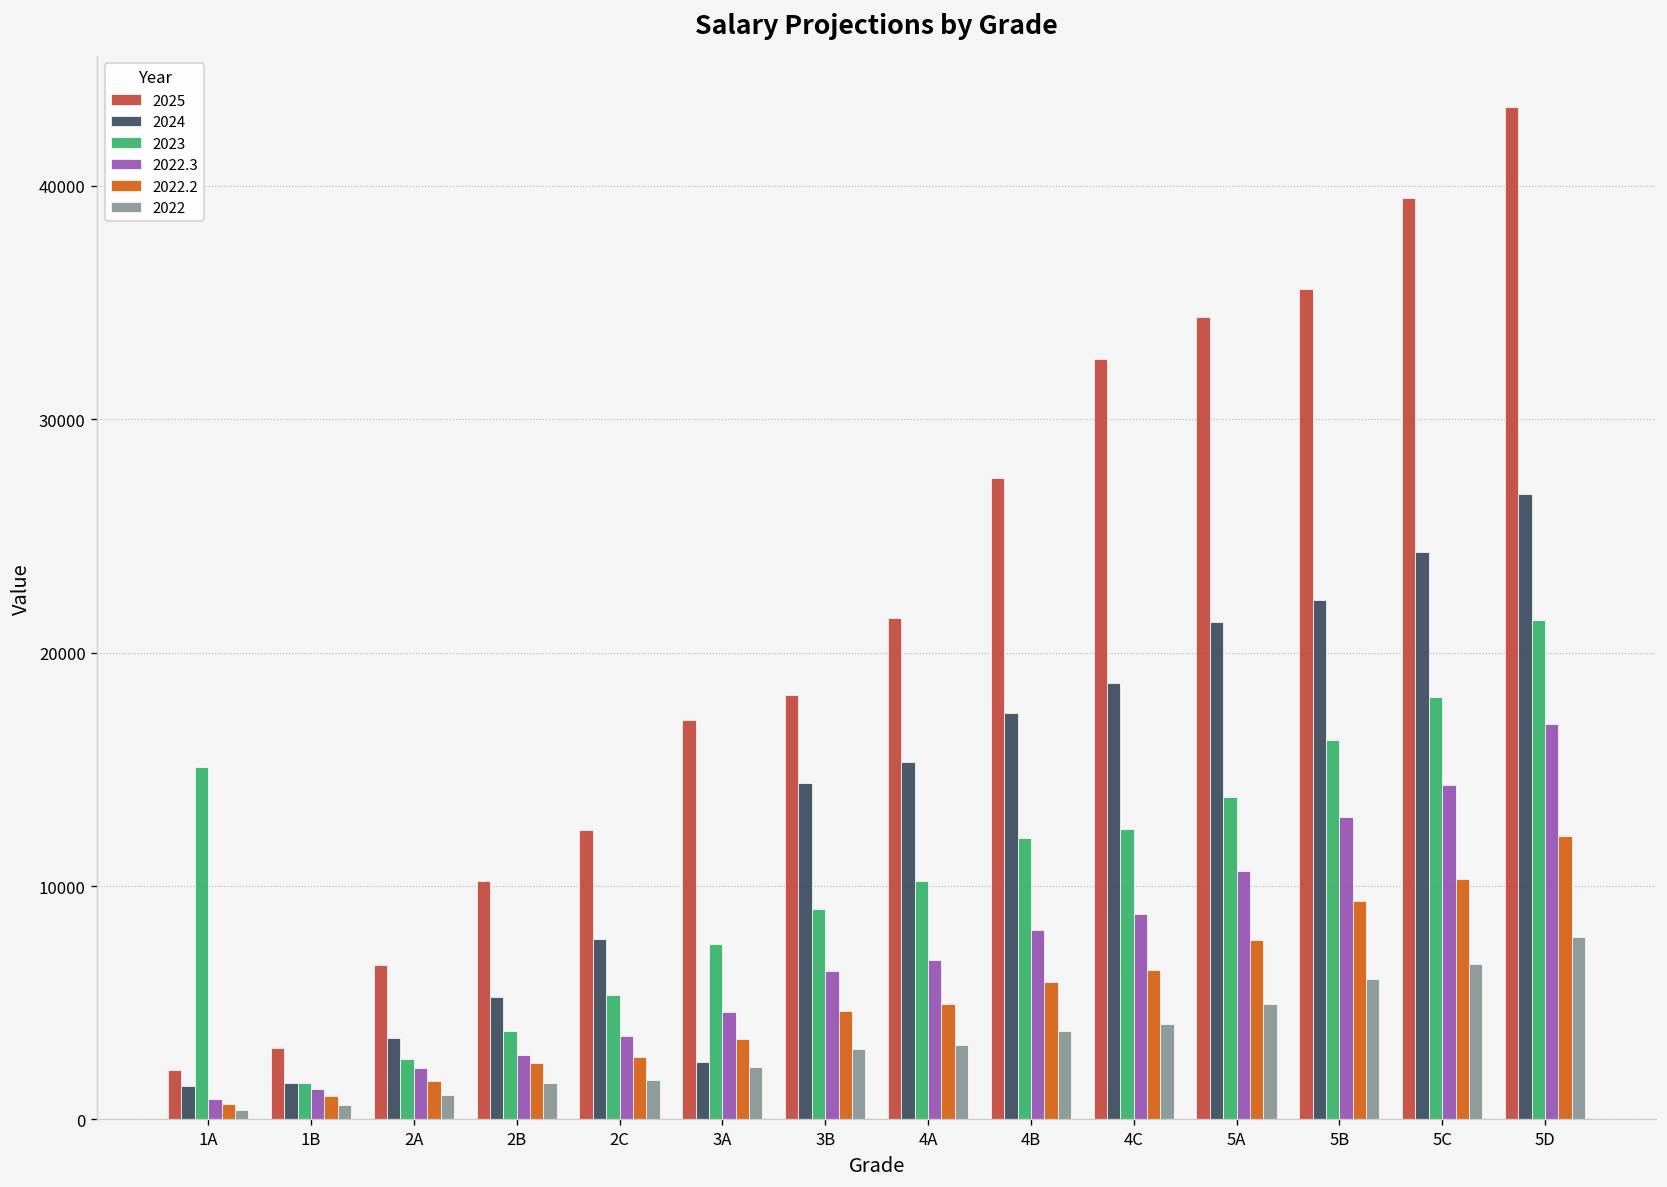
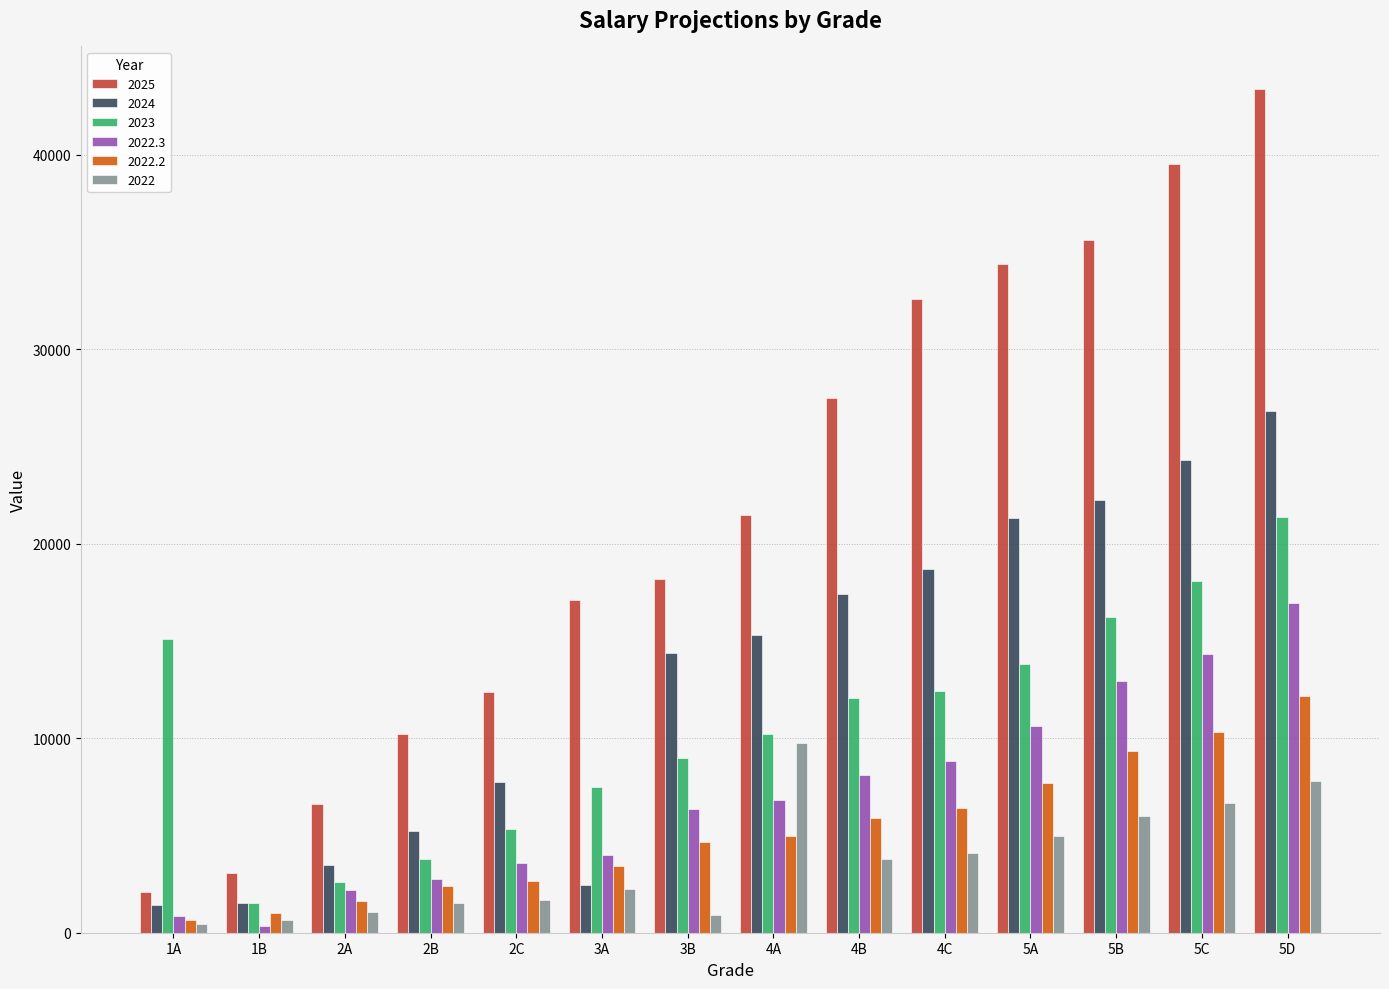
2022.3, 1B: 1300 -> 400
2022.3, 3A: 4600 -> 4000
2022, 3B: 3000 -> 900
2022, 4A: 3200 -> 9800
